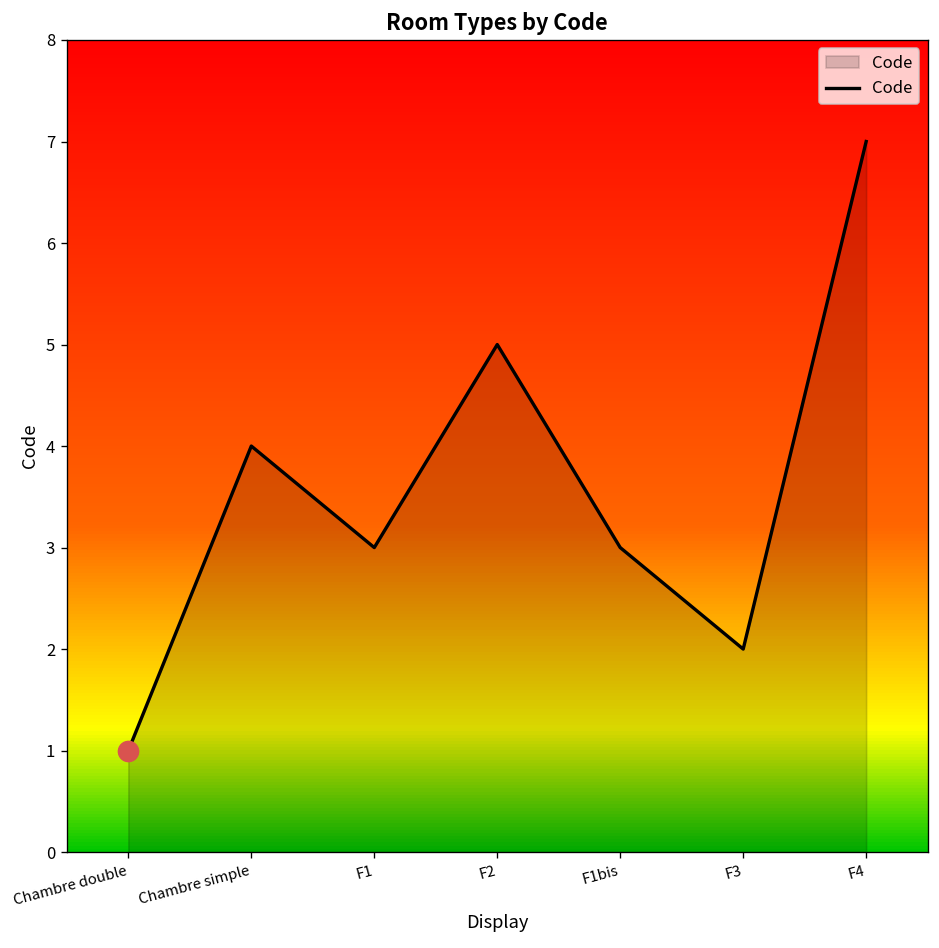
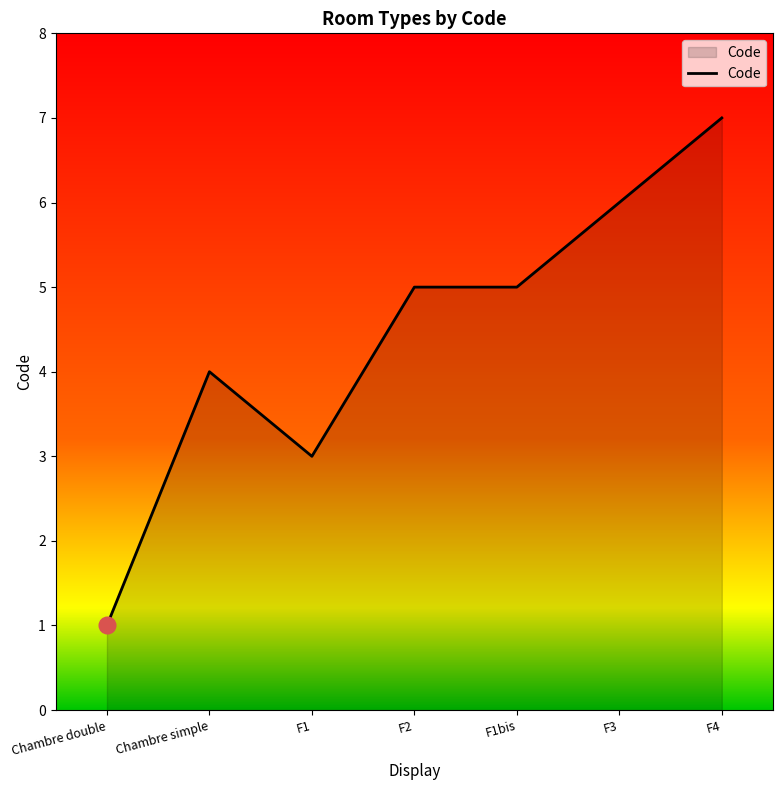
Code, F1bis: 3 -> 5
Code, F3: 2 -> 6
